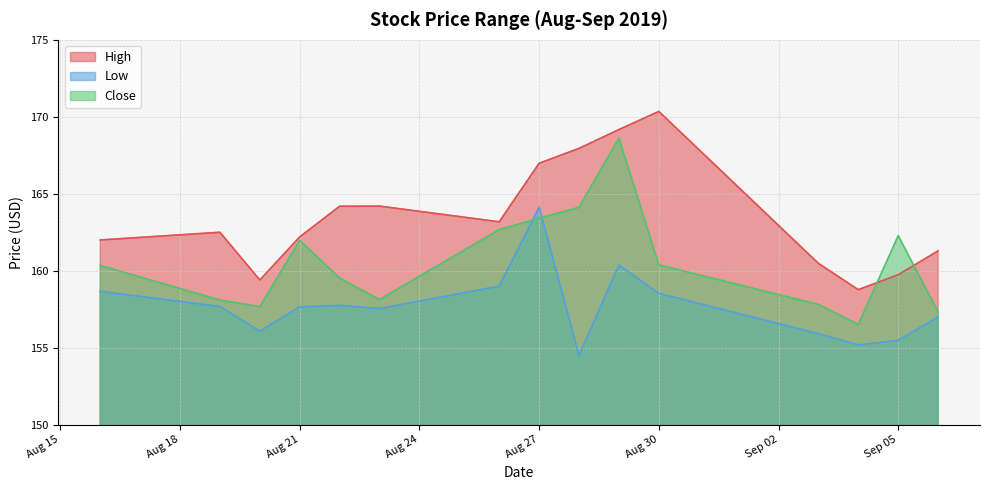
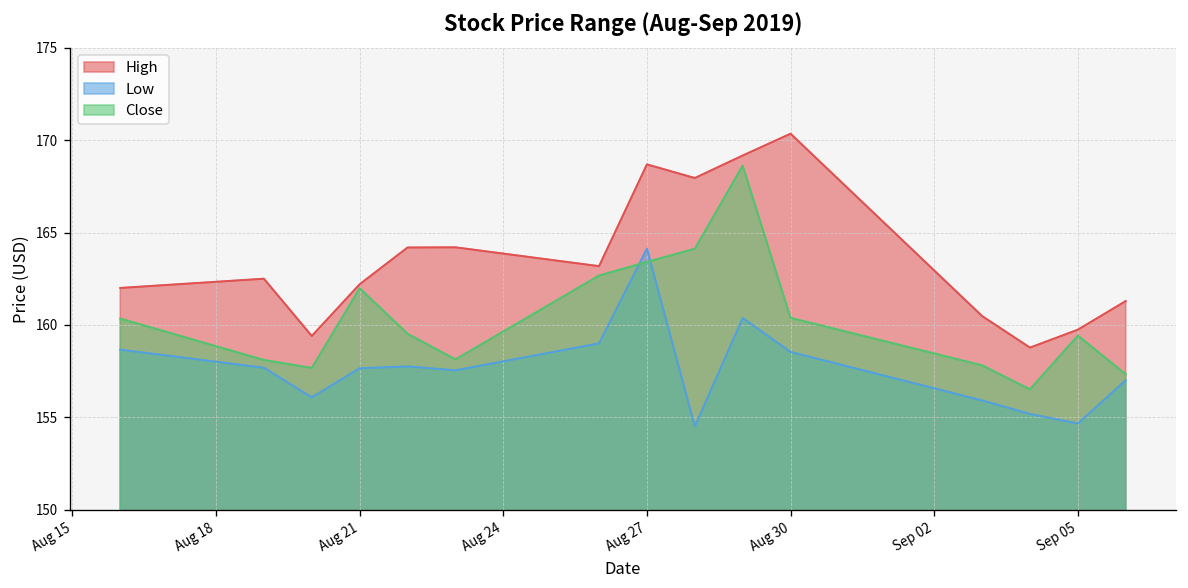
High, Aug 27: 167.0 -> 168.7
Low, Sep 05: 155.5 -> 154.7
Close, Sep 05: 162.3 -> 159.4
